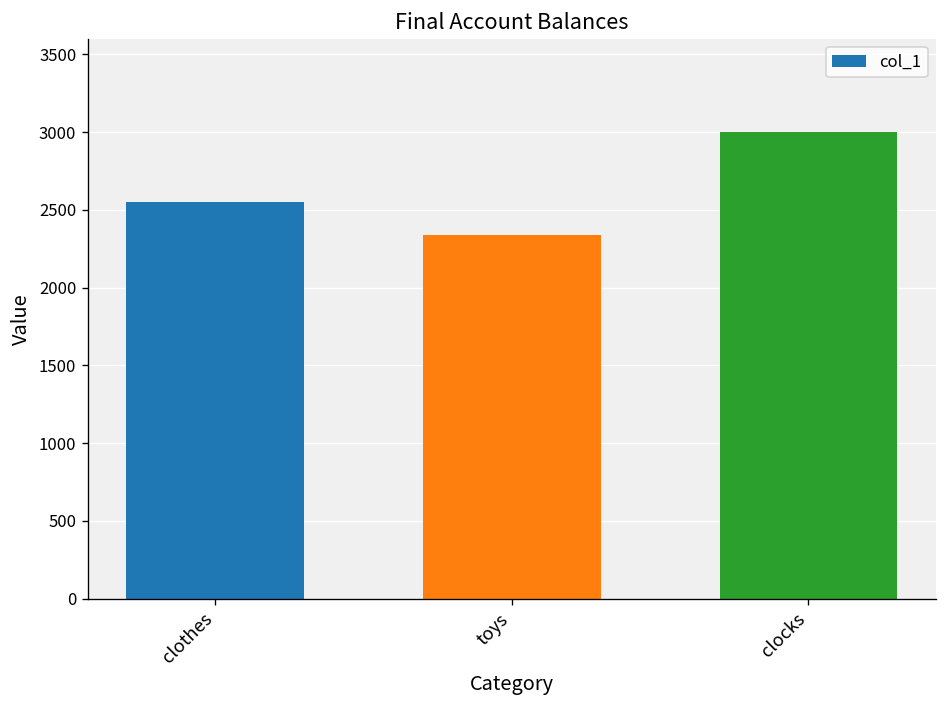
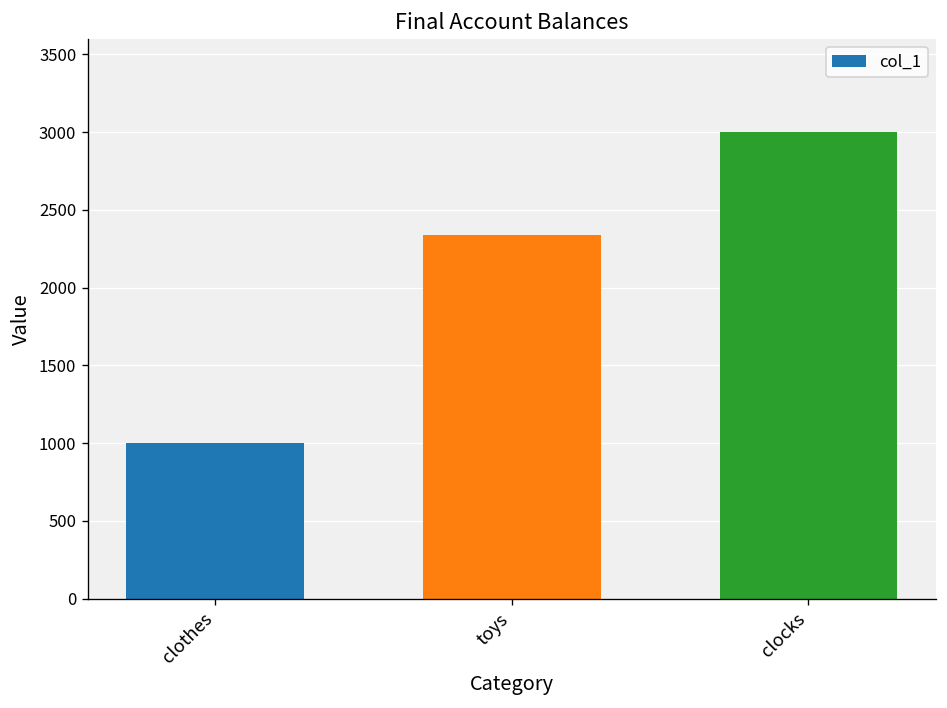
clothes: 2550 -> 1000
